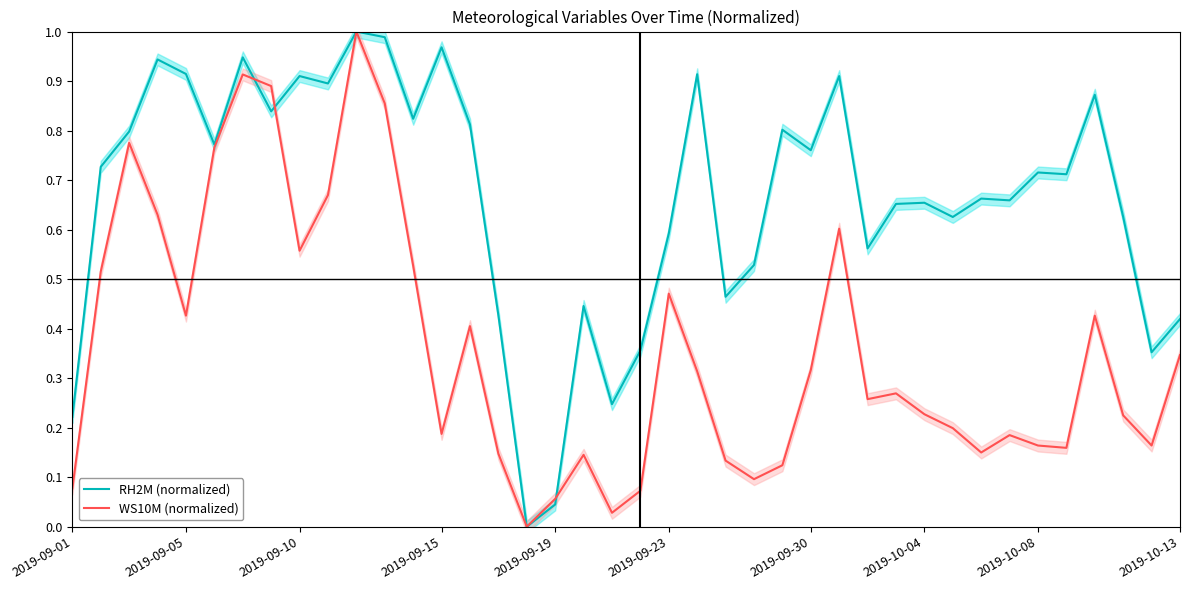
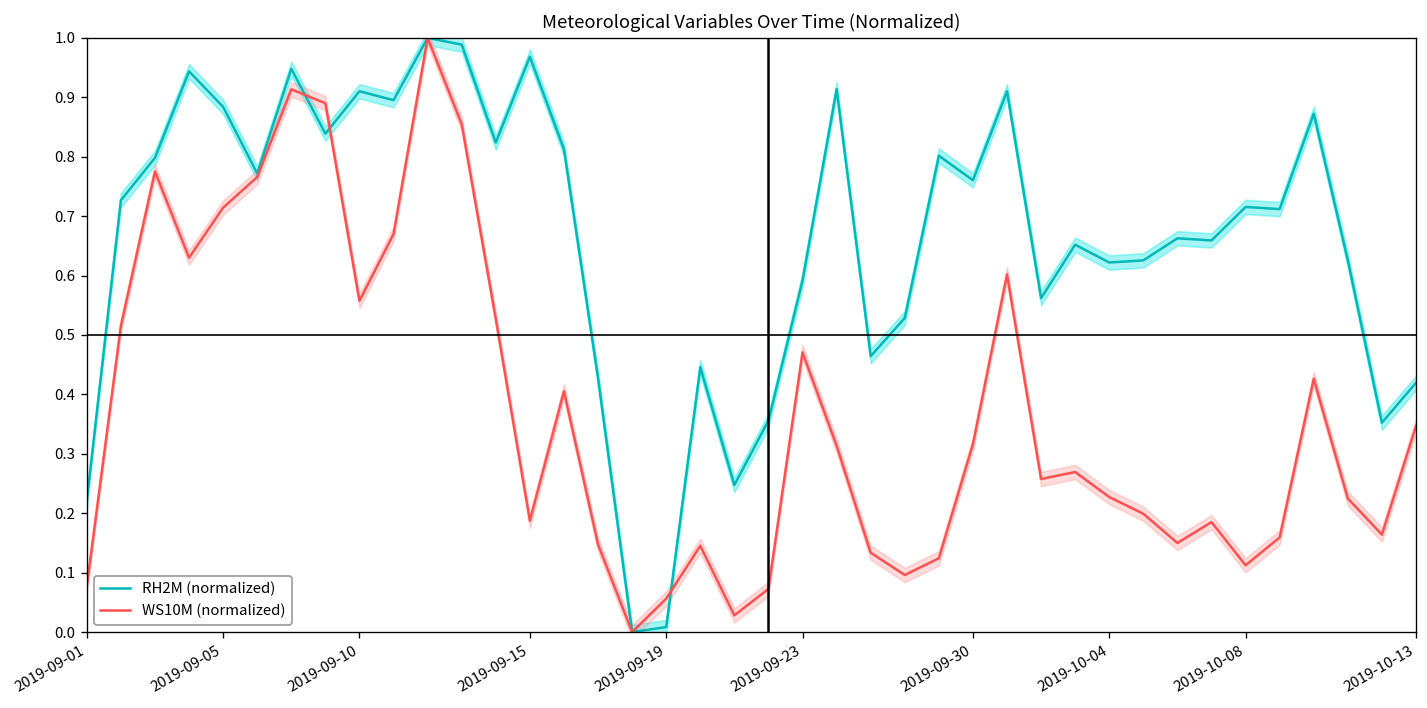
RH2M (normalized), 2019-09-05: 0.91 -> 0.88
WS10M (normalized), 2019-09-05: 0.43 -> 0.71
RH2M (normalized), 2019-09-19: 0.04 -> 0.01
RH2M (normalized), 2019-10-04: 0.65 -> 0.62
WS10M (normalized), 2019-10-08: 0.16 -> 0.11
